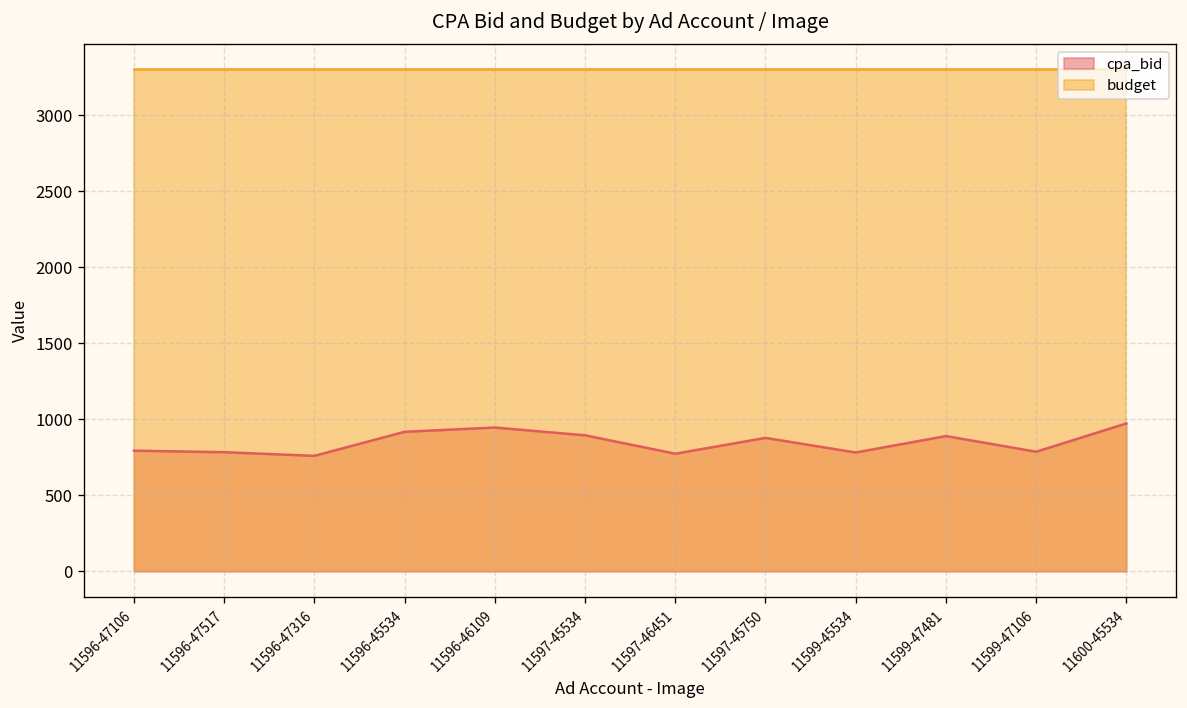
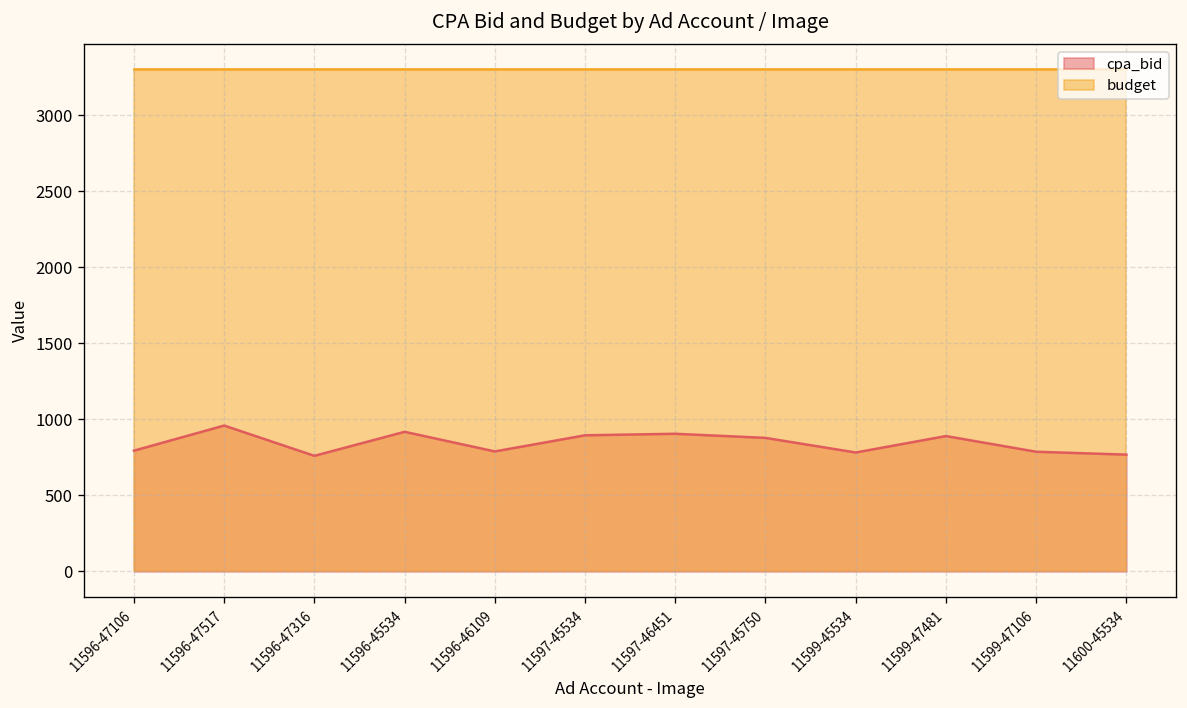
cpa_bid, 11596-47517: 780 -> 960
cpa_bid, 11596-46109: 950 -> 790
cpa_bid, 11597-46451: 770 -> 910
cpa_bid, 11600-45534: 970 -> 770
